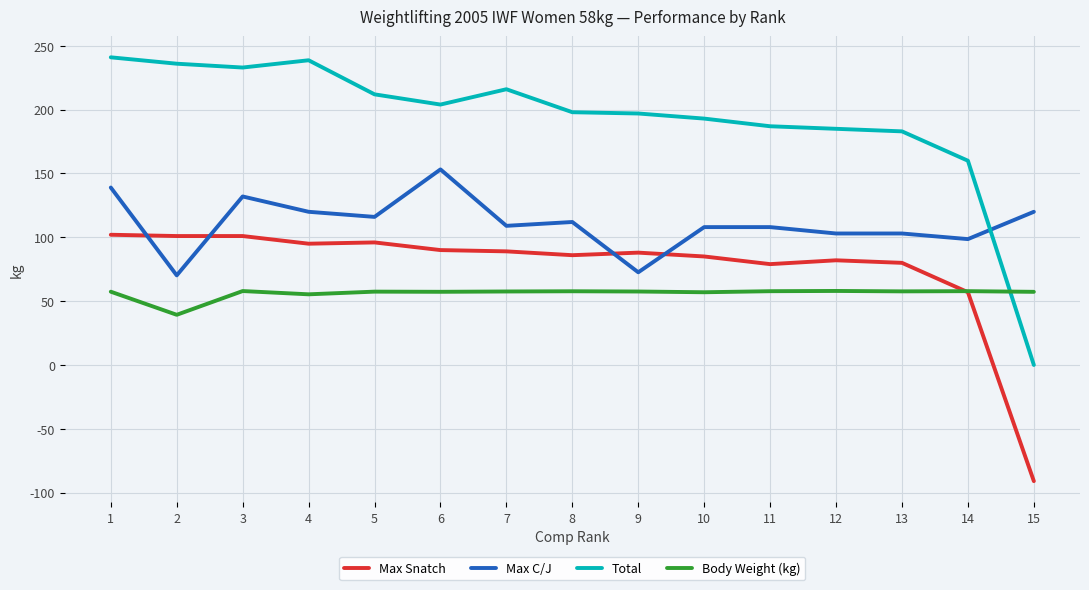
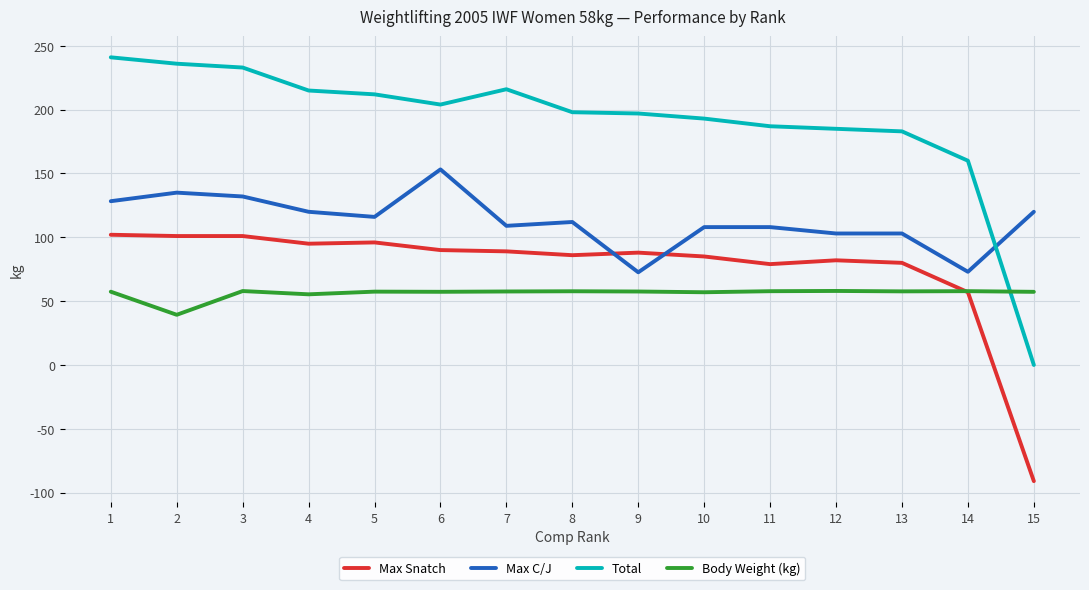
Max C/J, 1: 139 -> 128
Max C/J, 2: 70 -> 135
Total, 4: 239 -> 215
Max C/J, 14: 99 -> 73
